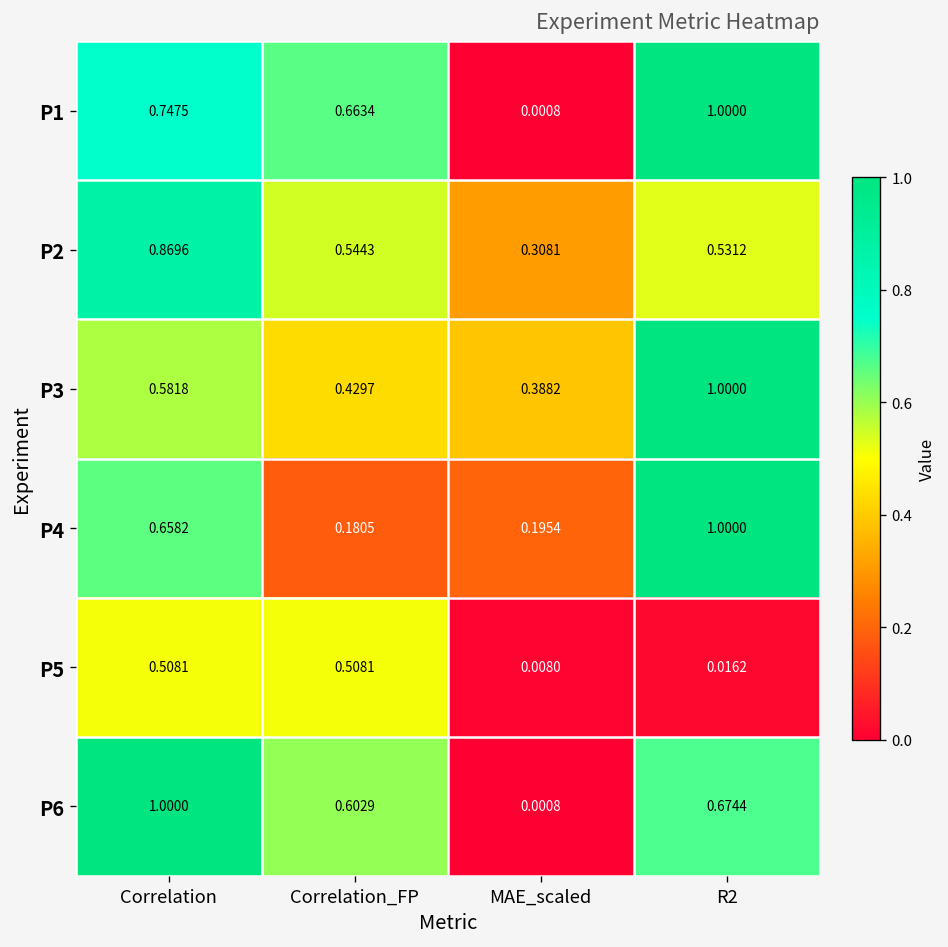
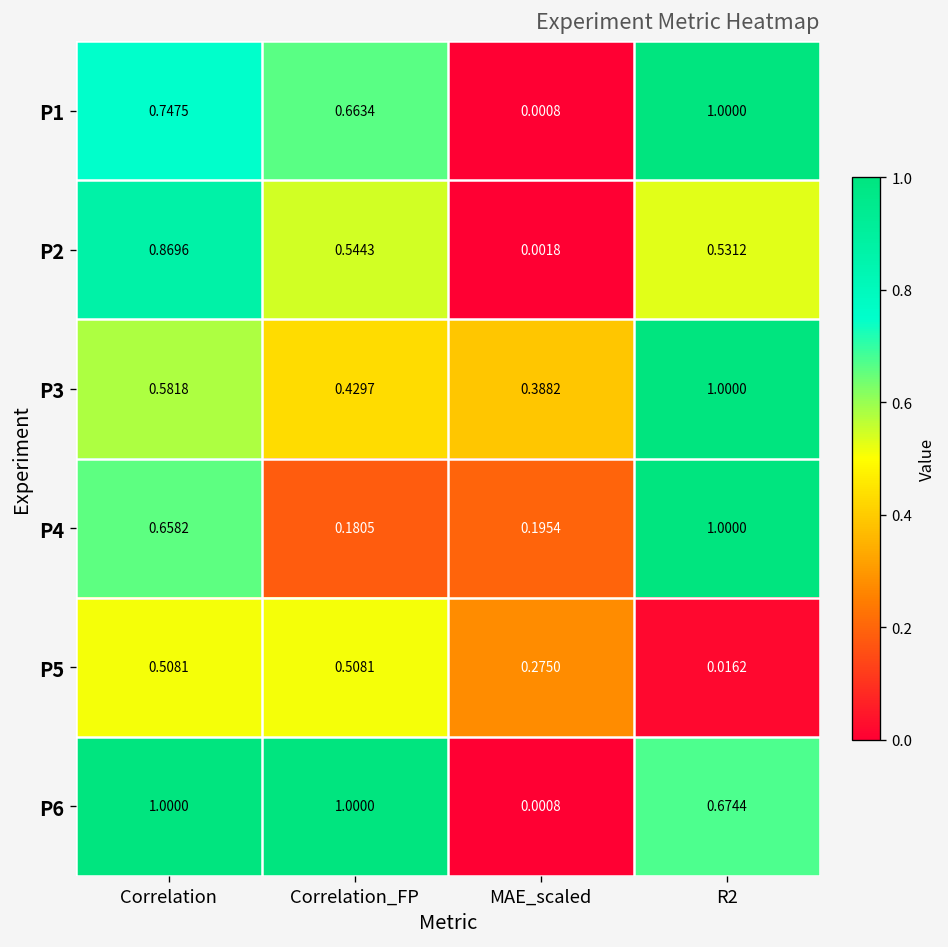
P2, MAE_scaled: 0.3081 -> 0.0018
P5, MAE_scaled: 0.0080 -> 0.2750
P6, Correlation_FP: 0.6029 -> 1.0000
